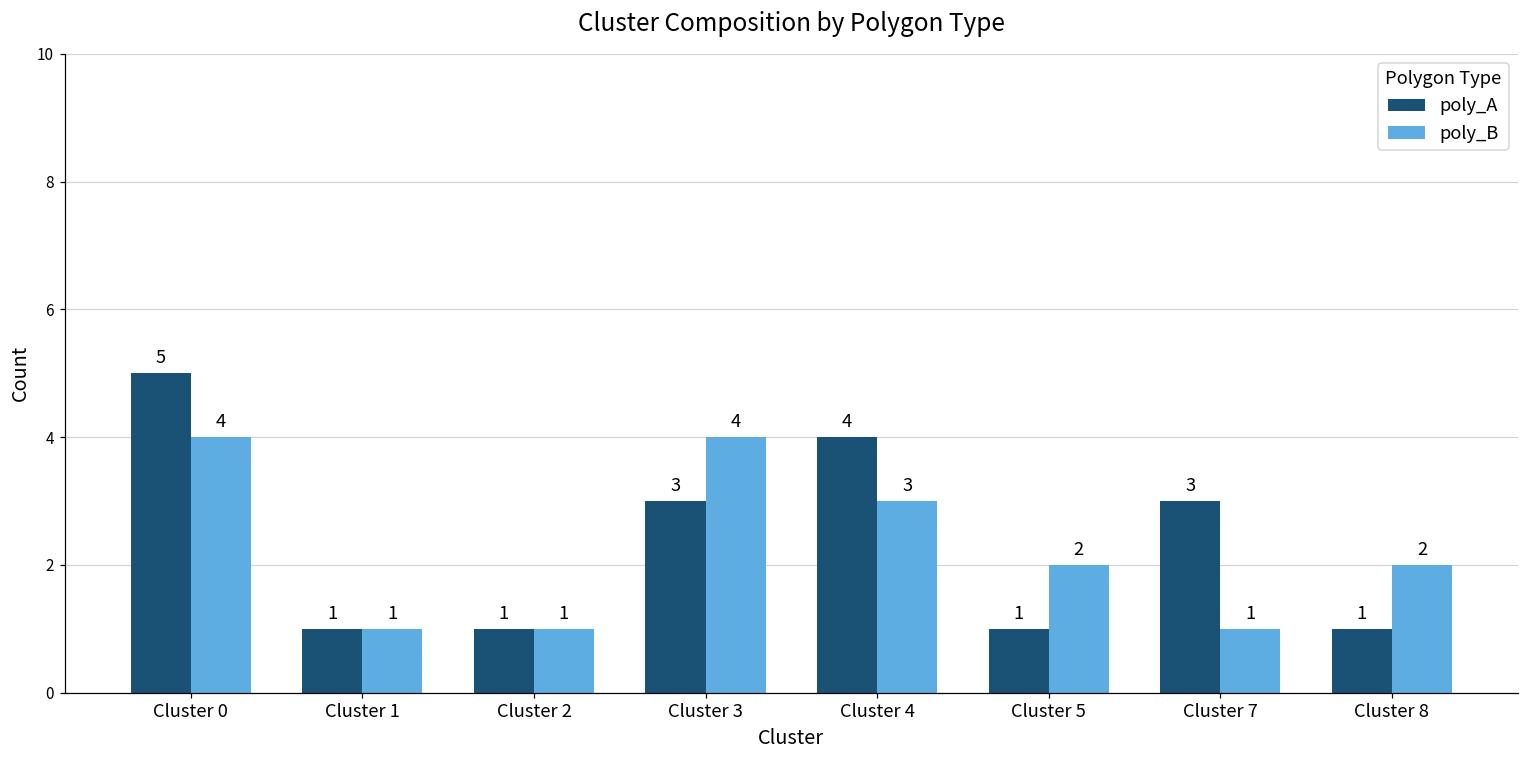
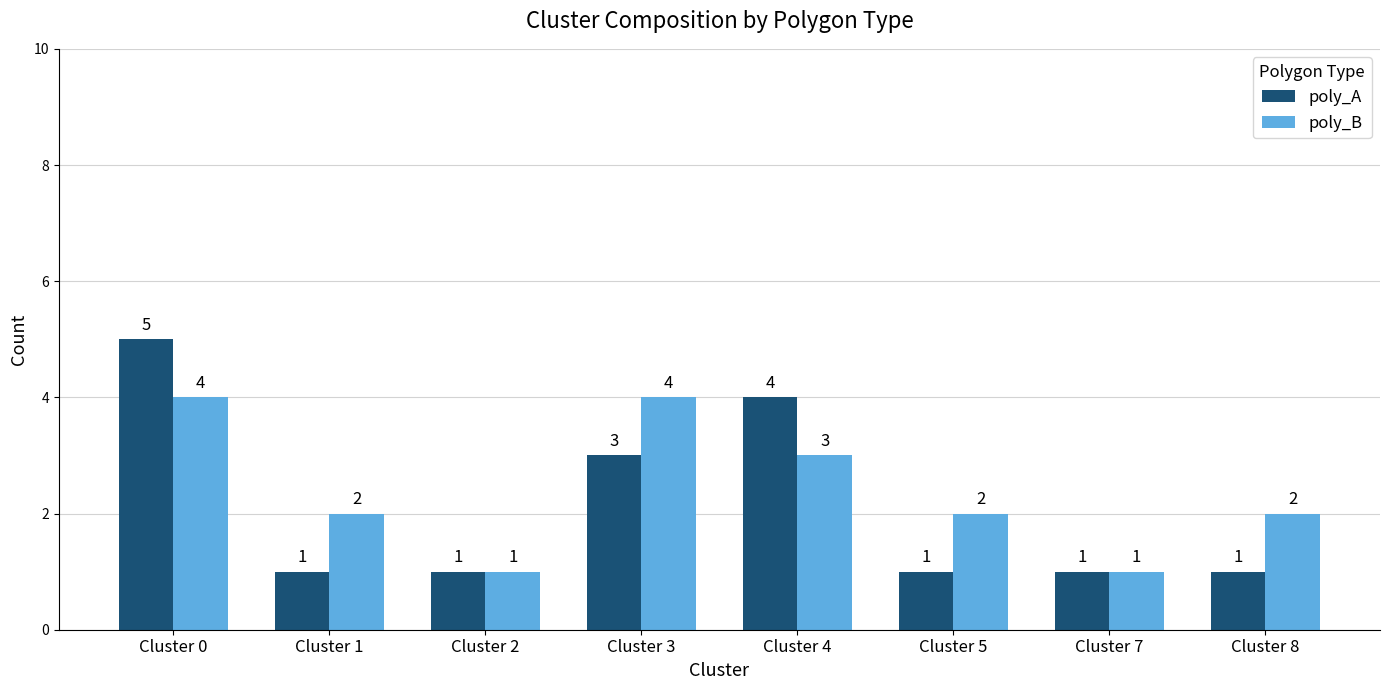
poly_B, Cluster 1: 1 -> 2
poly_A, Cluster 7: 3 -> 1
